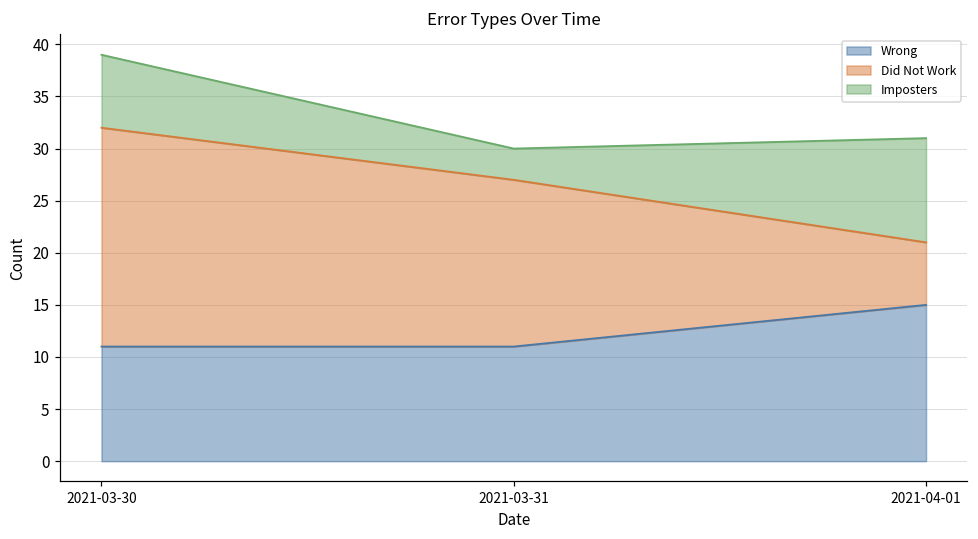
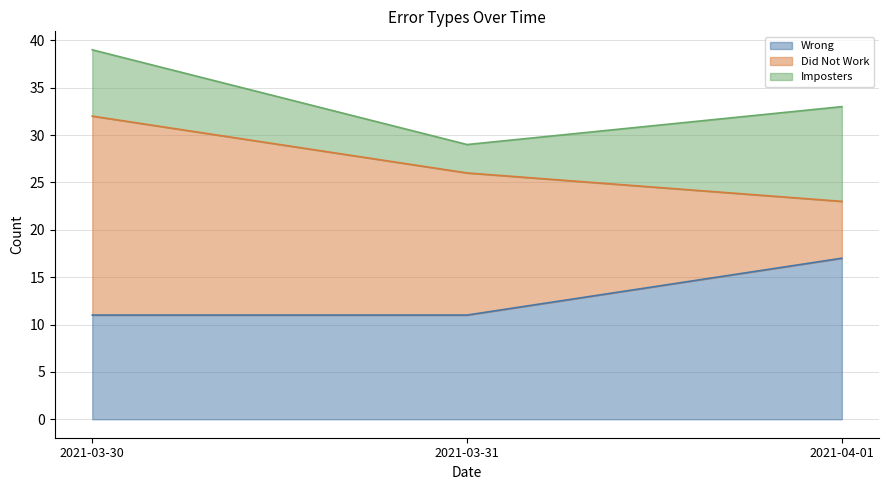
Did Not Work, 2021-03-31: 16 -> 15
Wrong, 2021-04-01: 15 -> 17
